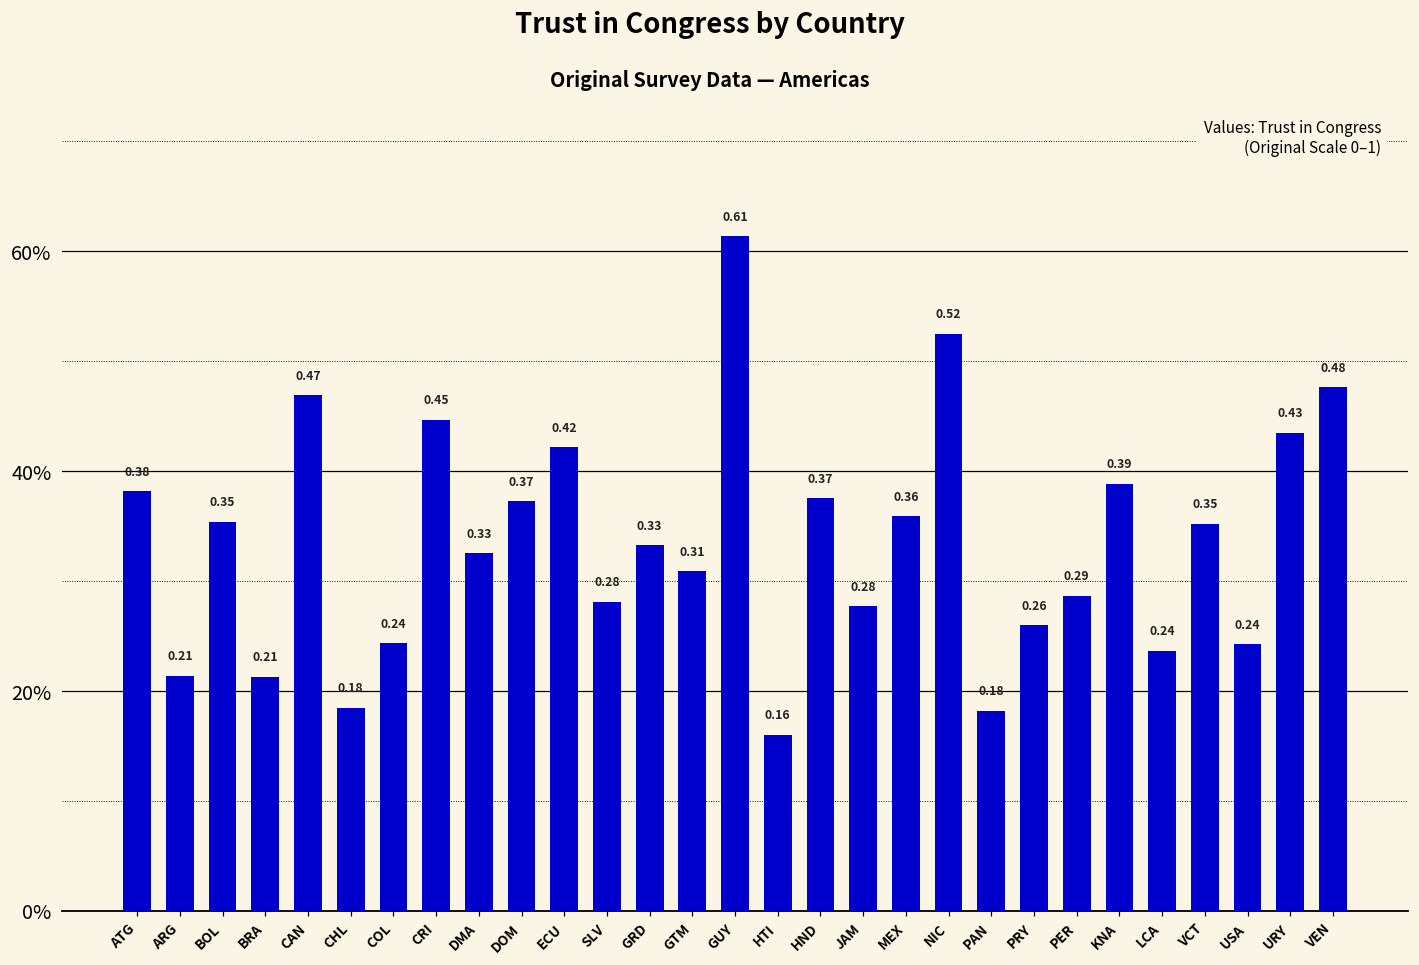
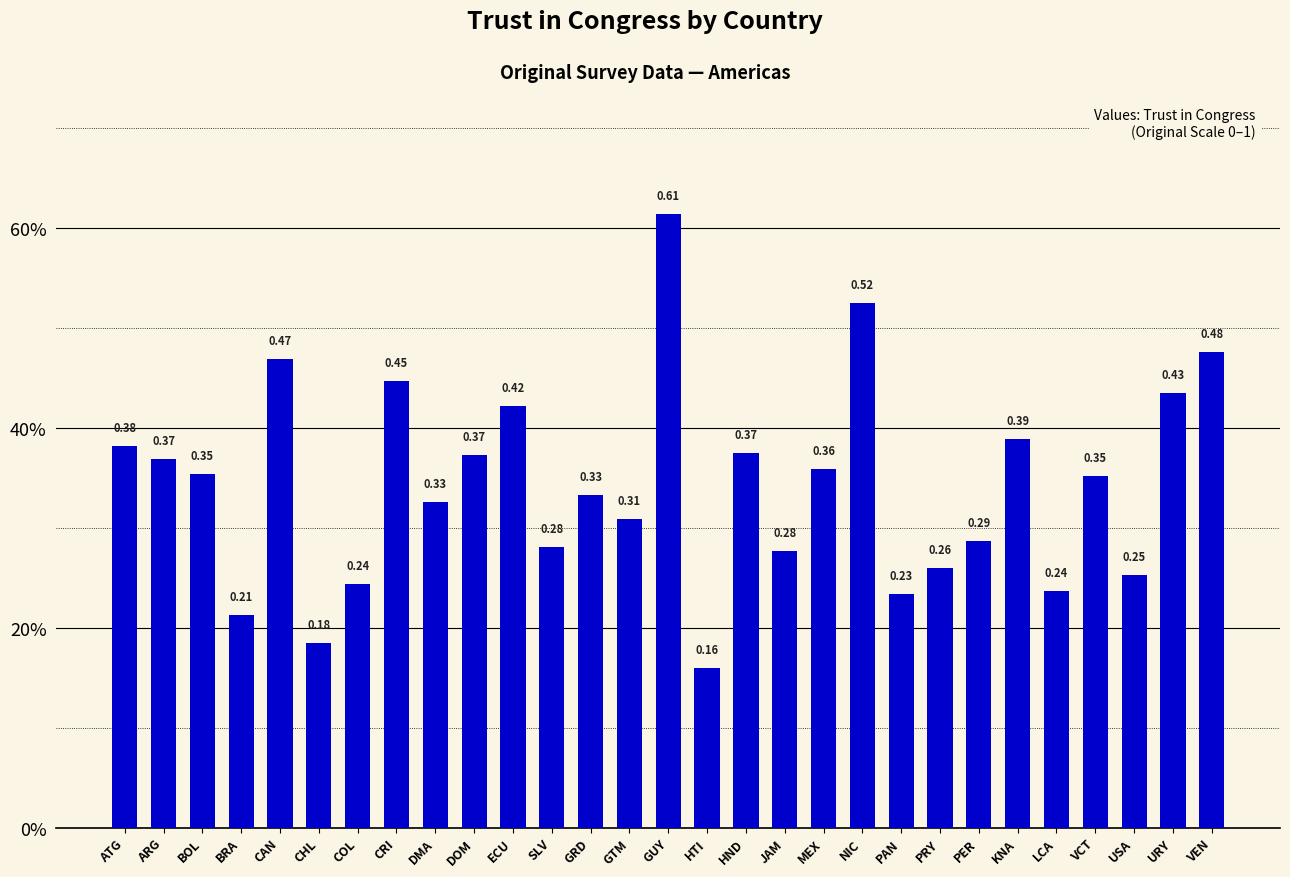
ARG: 0.21 -> 0.37
PAN: 0.18 -> 0.23
USA: 0.24 -> 0.25
